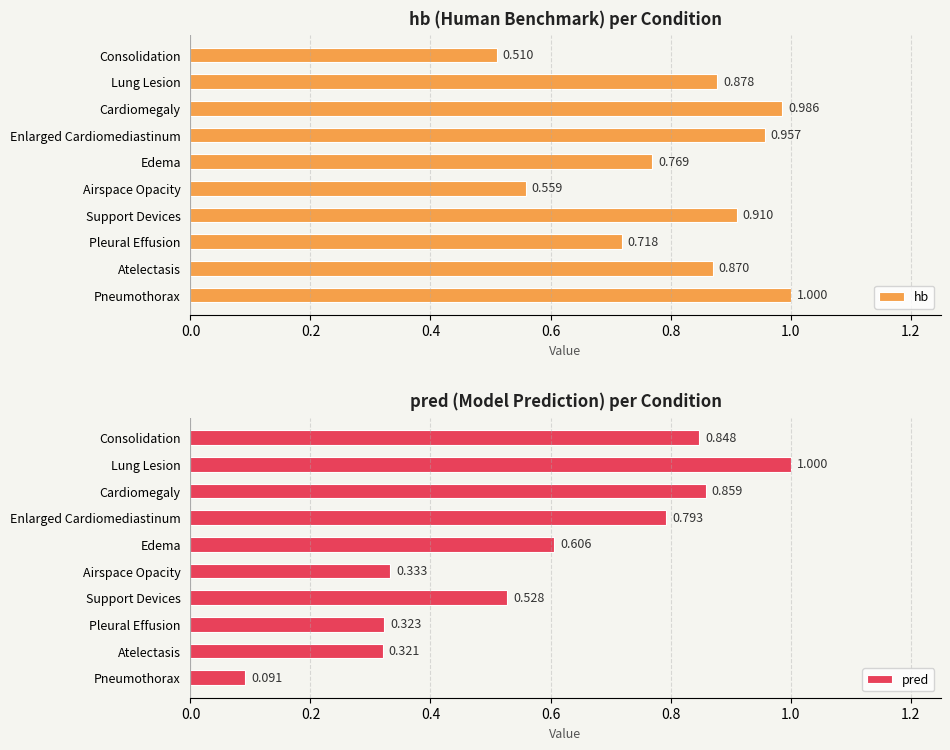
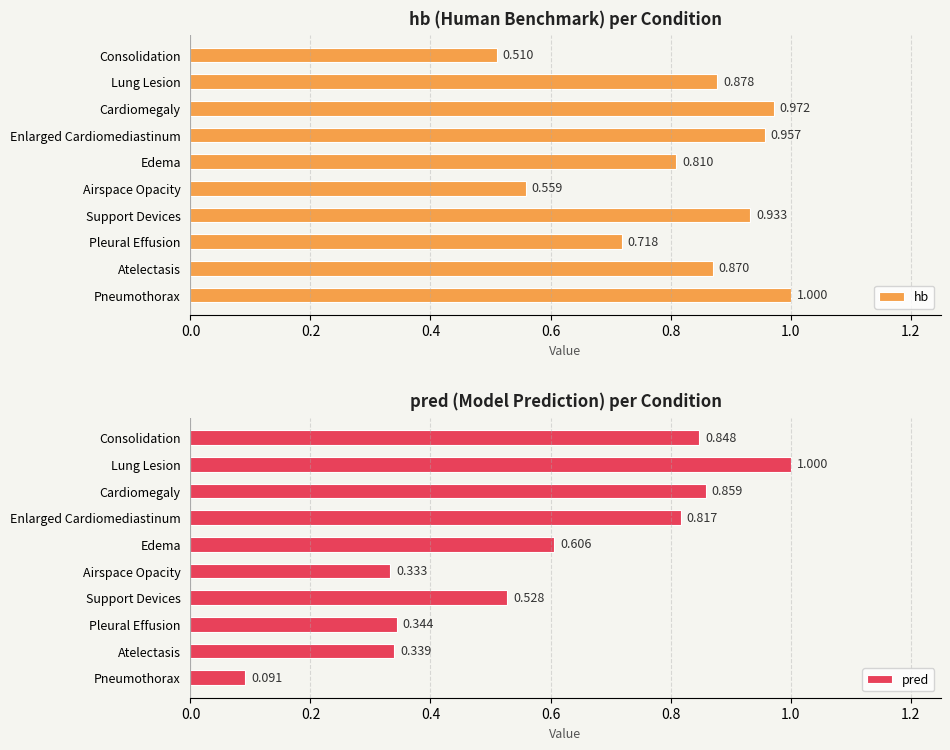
hb (Human Benchmark) per Condition, Cardiomegaly: 0.986 -> 0.972
hb (Human Benchmark) per Condition, Edema: 0.769 -> 0.810
hb (Human Benchmark) per Condition, Support Devices: 0.910 -> 0.933
pred (Model Prediction) per Condition, Enlarged Cardiomediastinum: 0.793 -> 0.817
pred (Model Prediction) per Condition, Pleural Effusion: 0.323 -> 0.344
pred (Model Prediction) per Condition, Atelectasis: 0.321 -> 0.339
